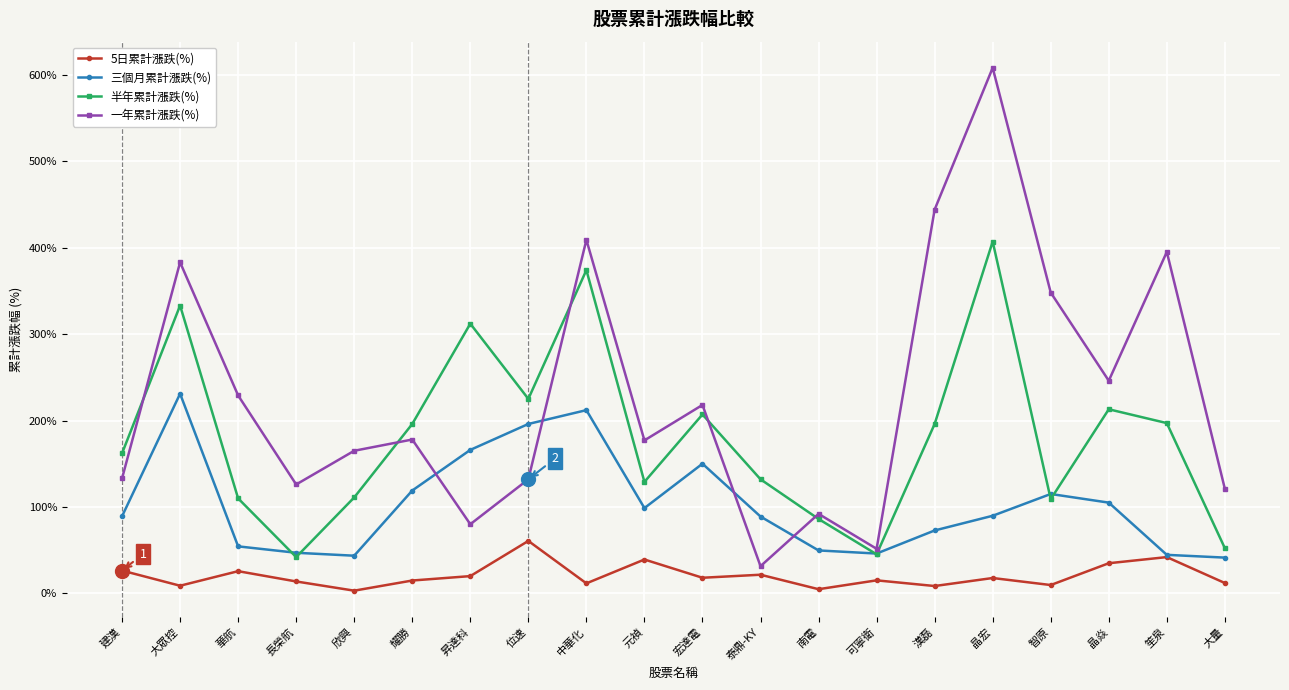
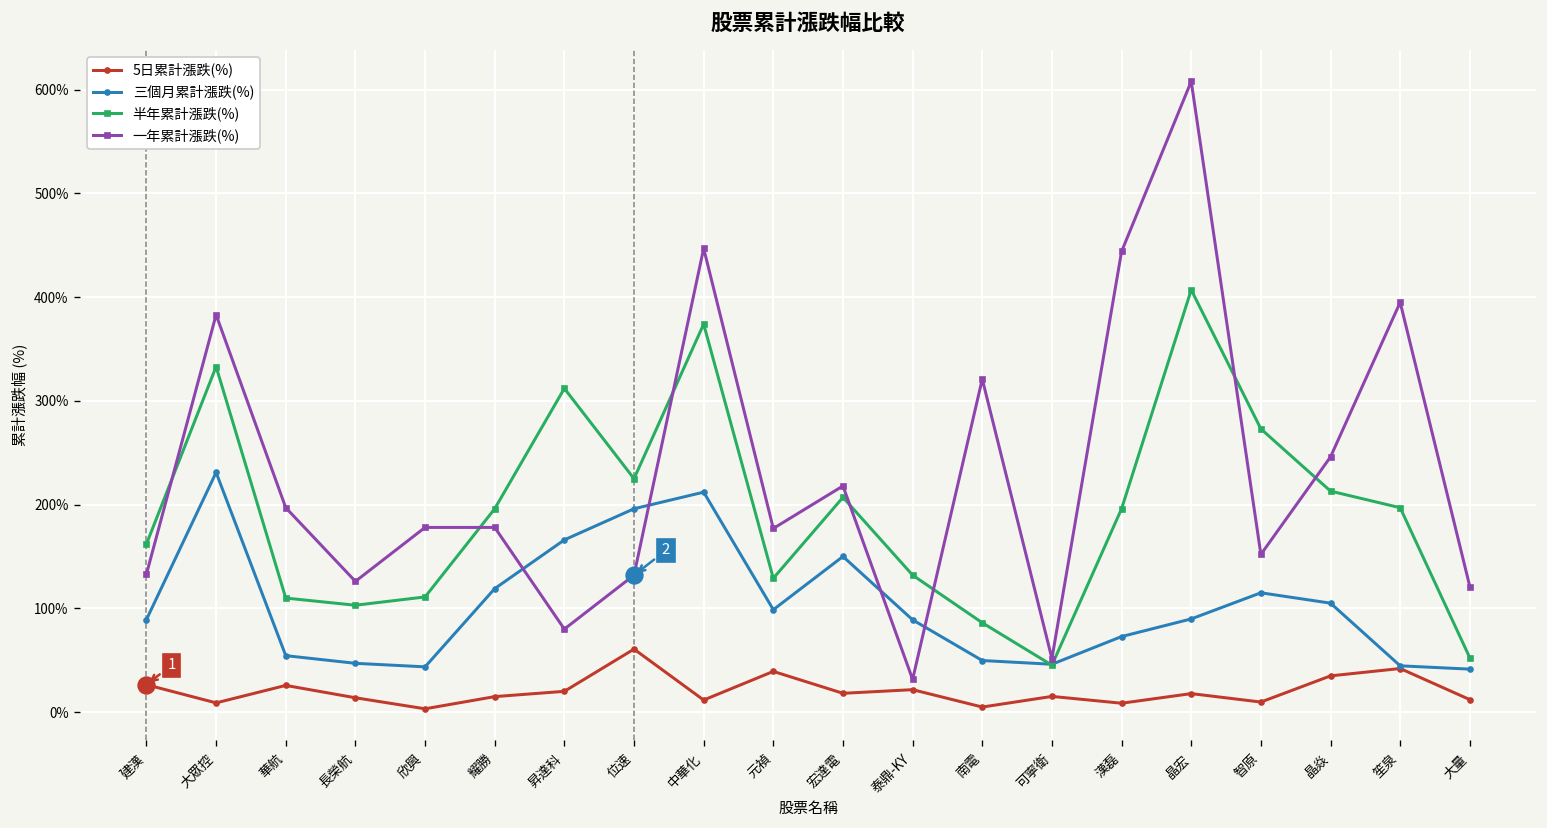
一年累計漲跌(%), 華航: 230% -> 200%
半年累計漲跌(%), 長榮航: 40% -> 100%
一年累計漲跌(%), 欣興: 170% -> 180%
一年累計漲跌(%), 中華化: 410% -> 450%
一年累計漲跌(%), 南電: 90% -> 320%
半年累計漲跌(%), 智原: 110% -> 270%
一年累計漲跌(%), 智原: 350% -> 150%
